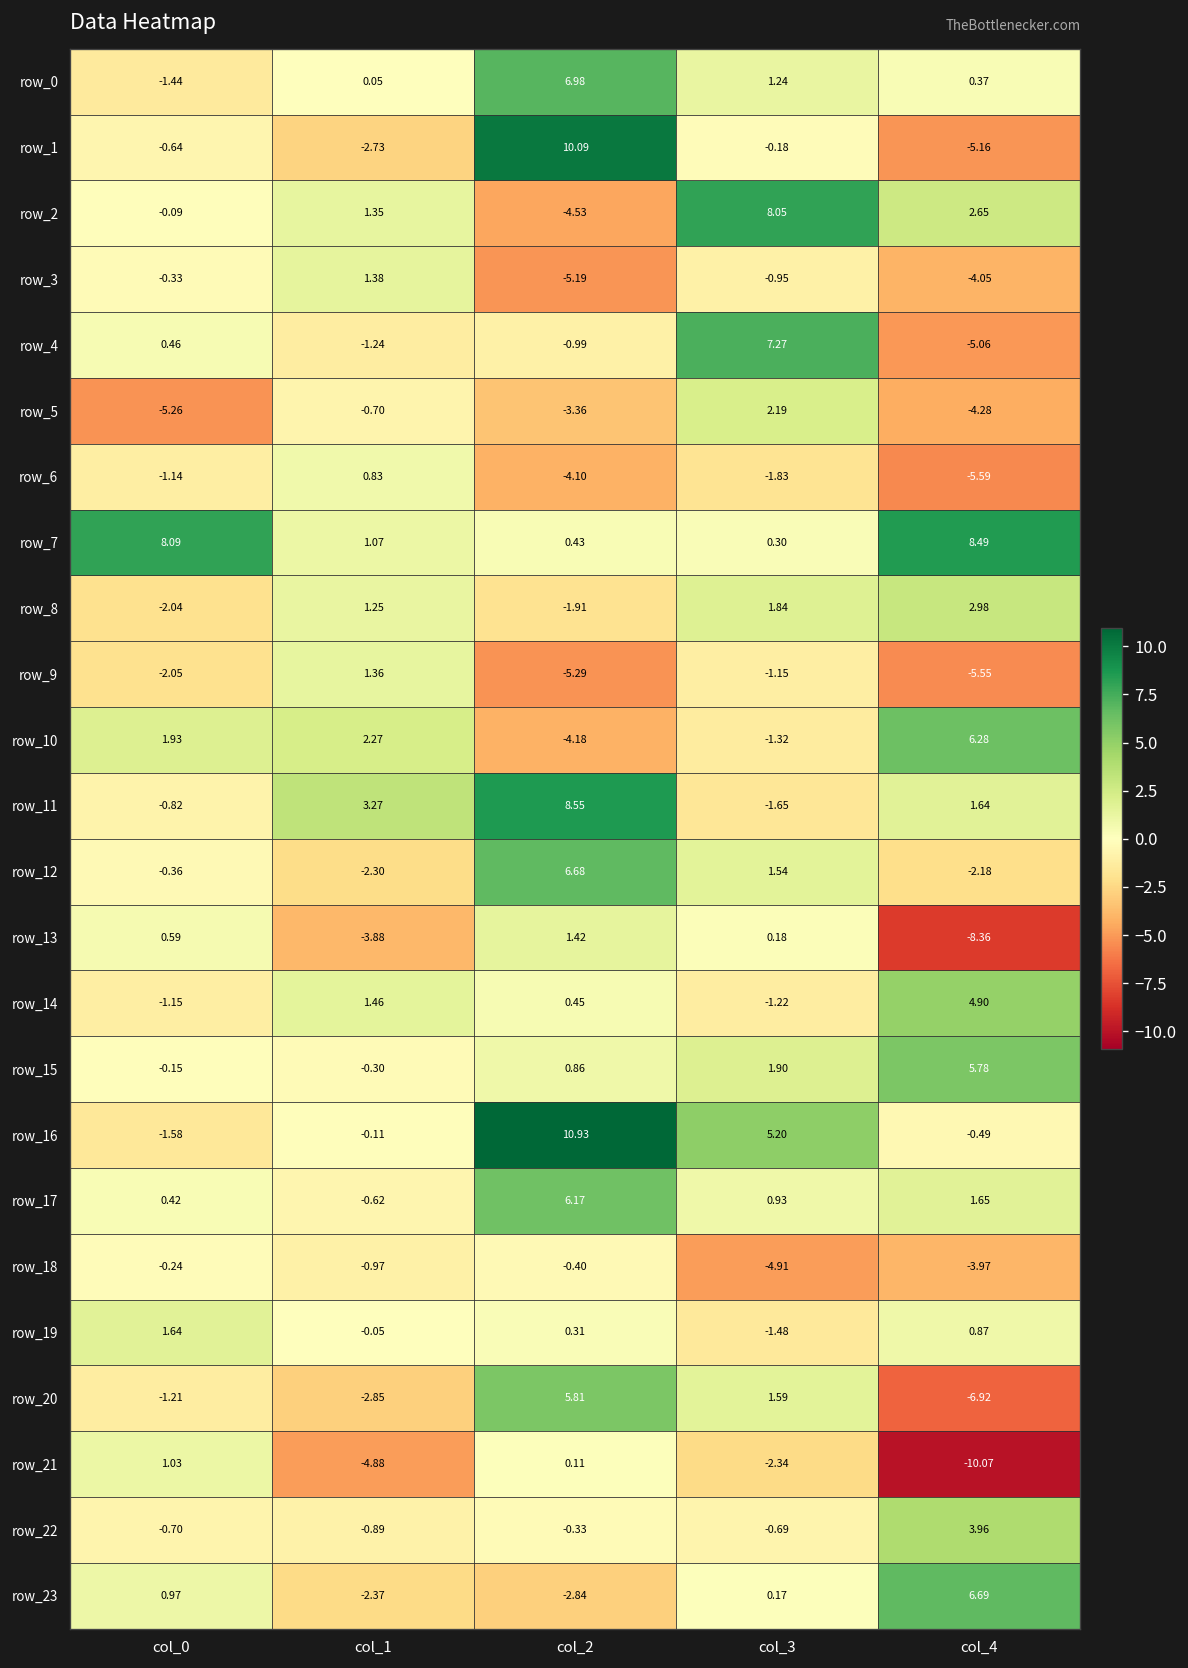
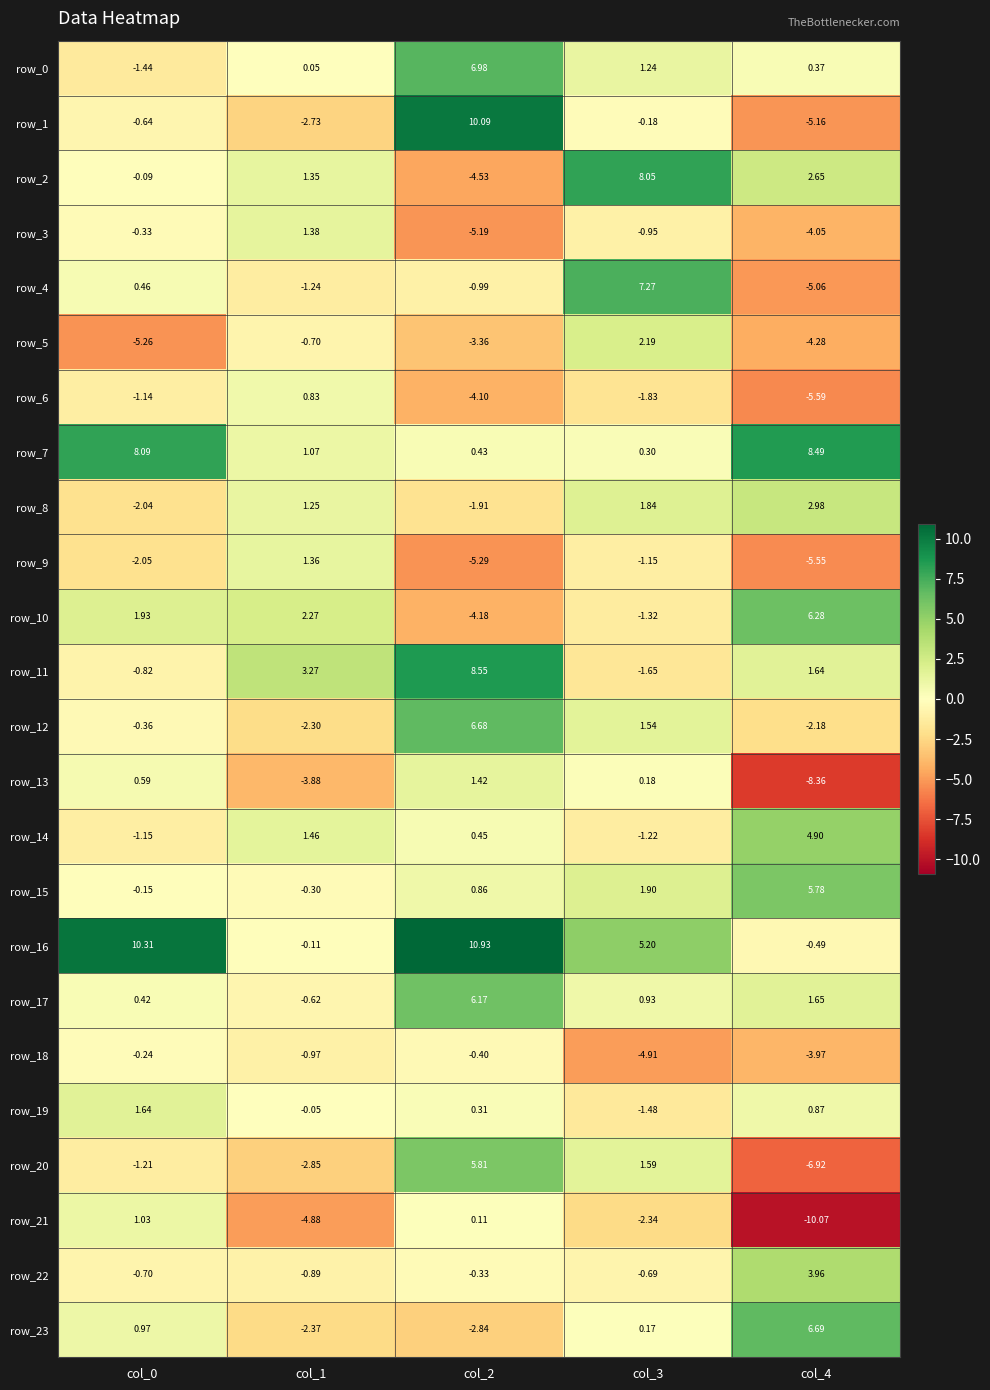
row_16, col_0: -1.58 -> 10.31
